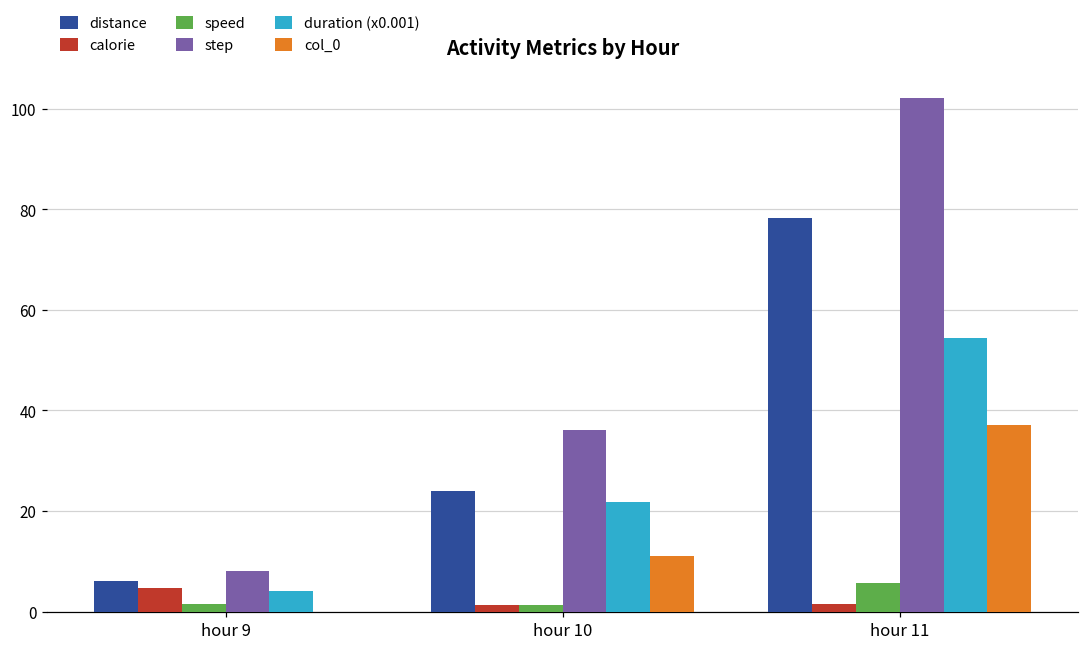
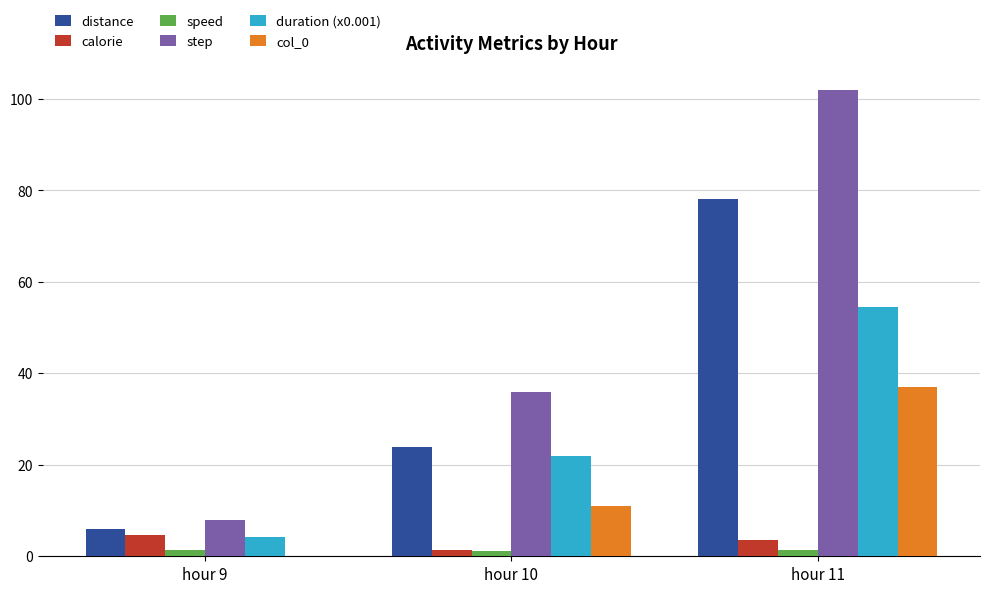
calorie, hour 11: 1 -> 4
speed, hour 11: 6 -> 1
